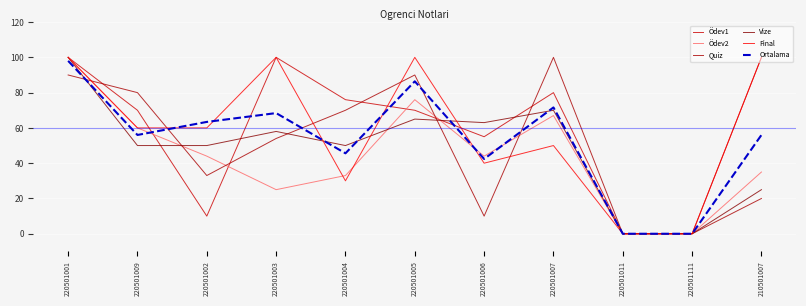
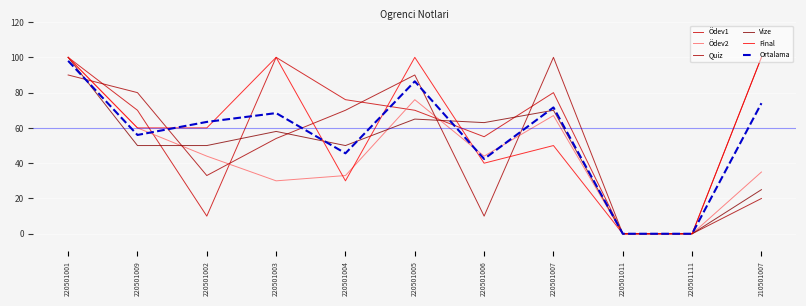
Ödev2, 220501003: 25 -> 30
Ortalama, 210501007: 56 -> 74
